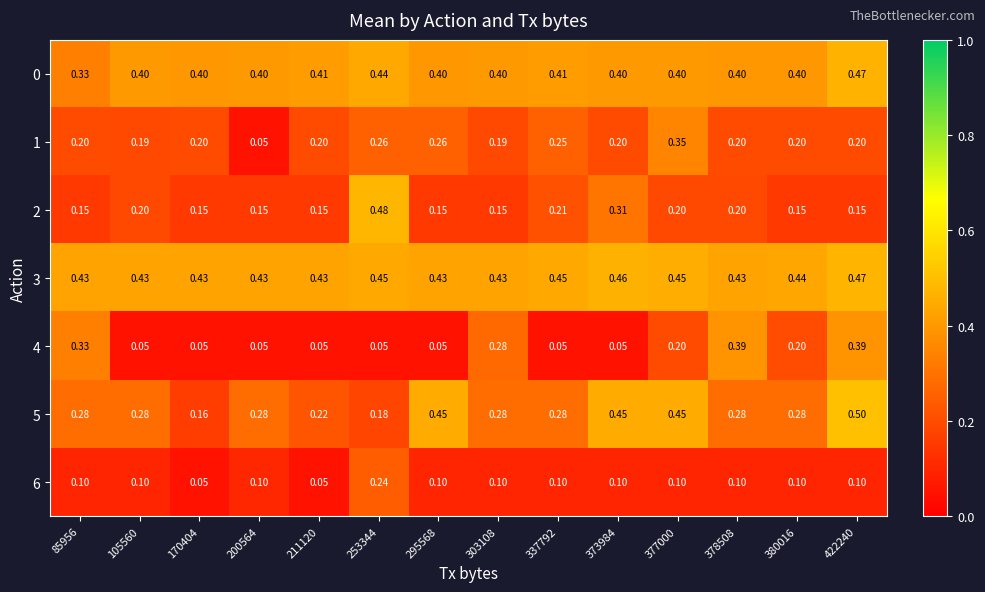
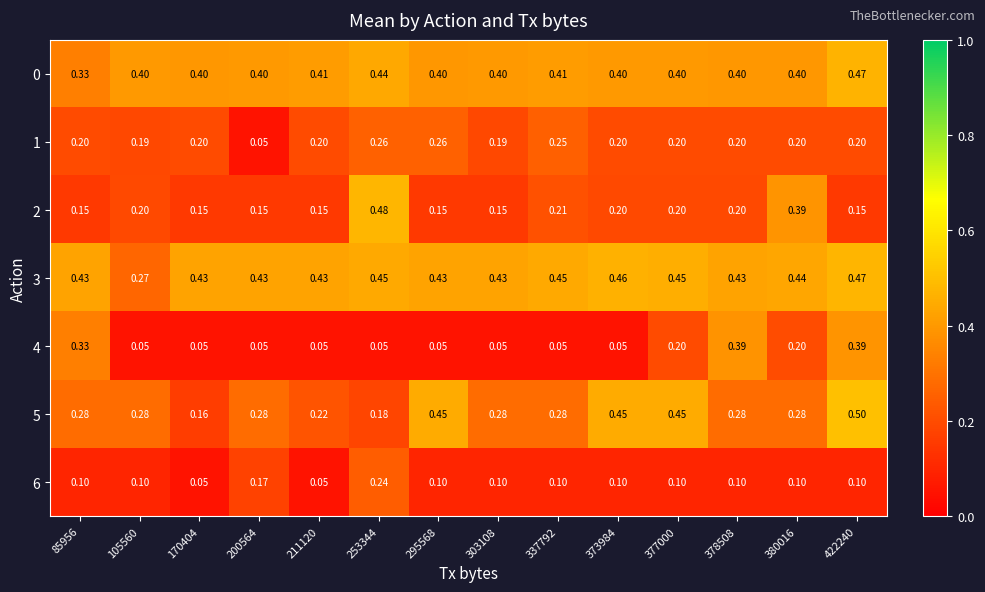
1, 377000: 0.35 -> 0.20
2, 373984: 0.31 -> 0.20
2, 380016: 0.15 -> 0.39
3, 105560: 0.43 -> 0.27
4, 303108: 0.28 -> 0.05
6, 200564: 0.10 -> 0.17
